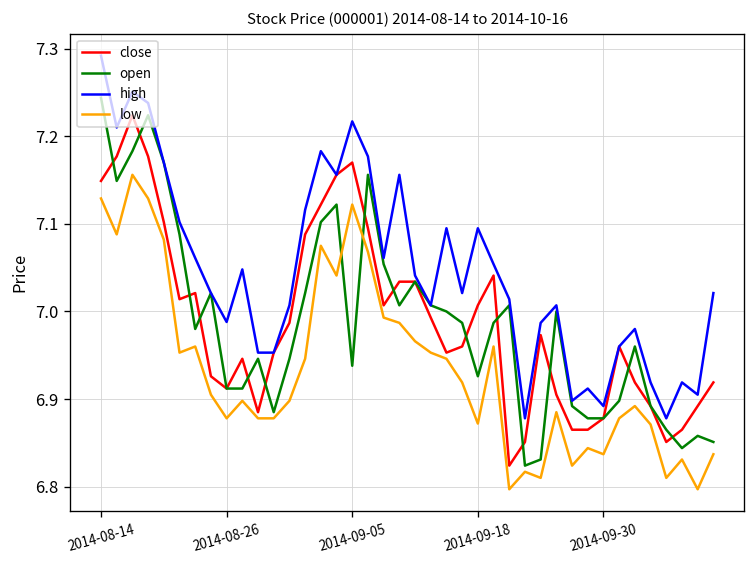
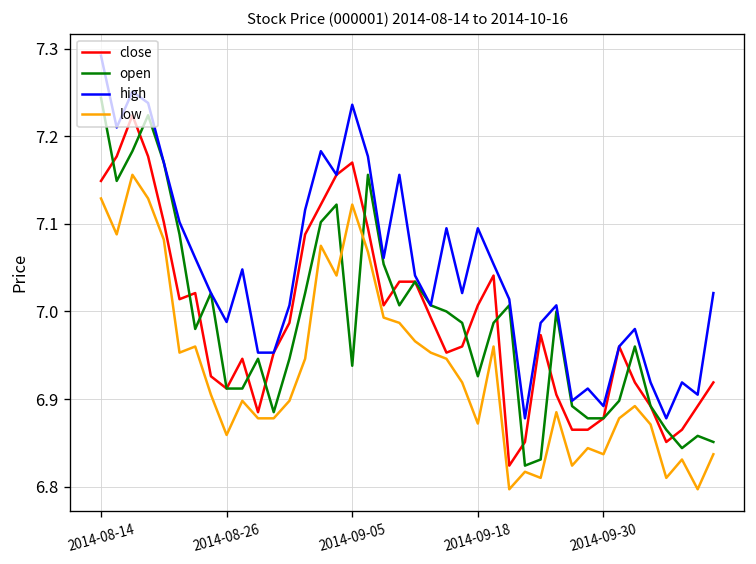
low, 2014-08-26: 6.88 -> 6.86
high, 2014-09-05: 7.22 -> 7.24
